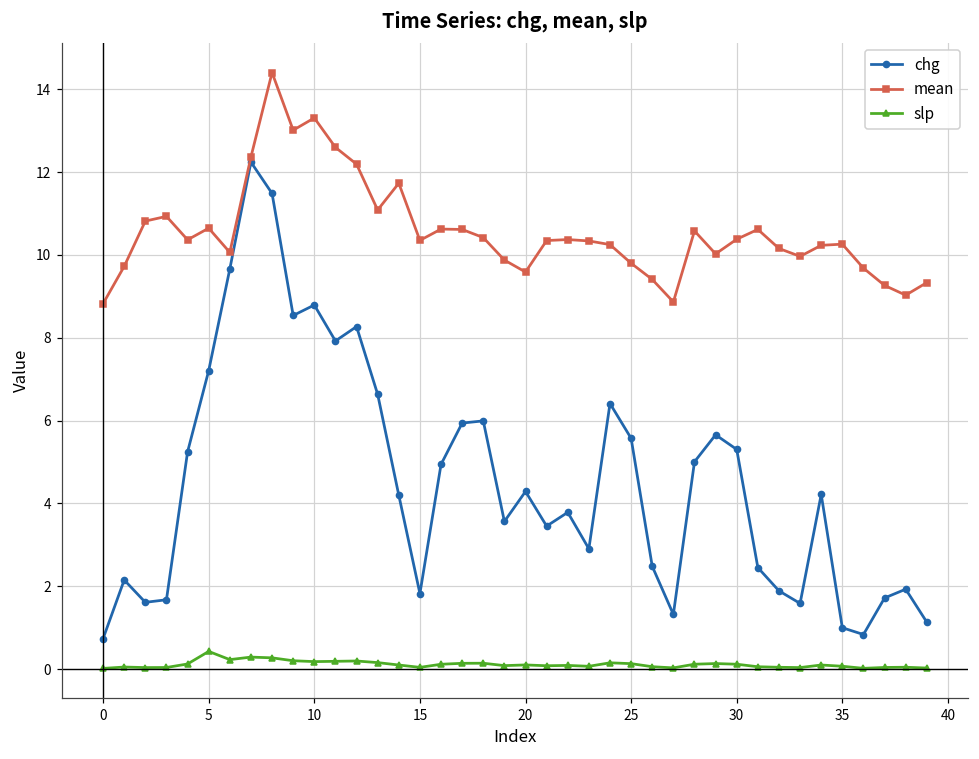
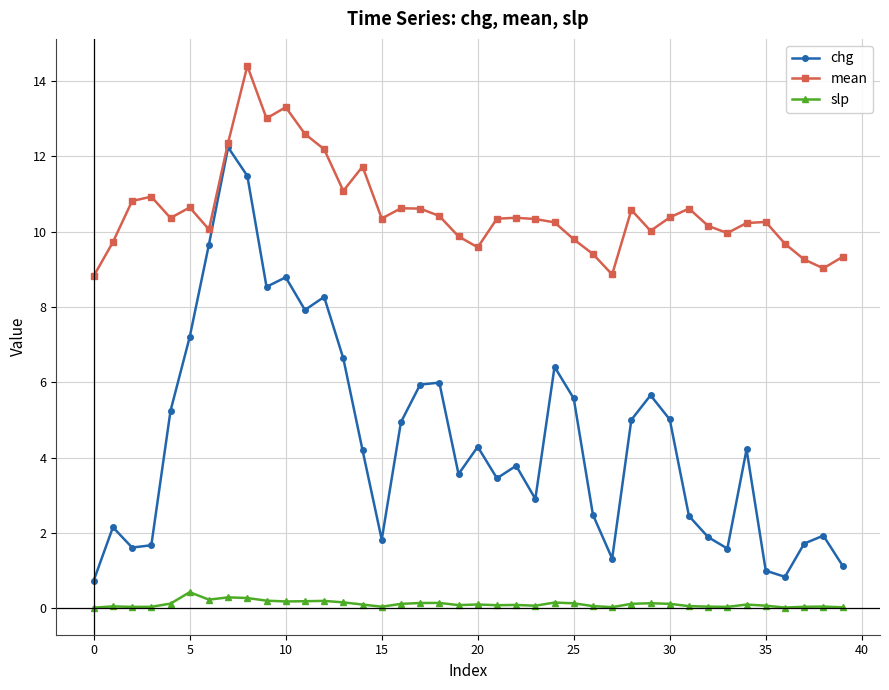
chg, 30: 5.3 -> 5.0
